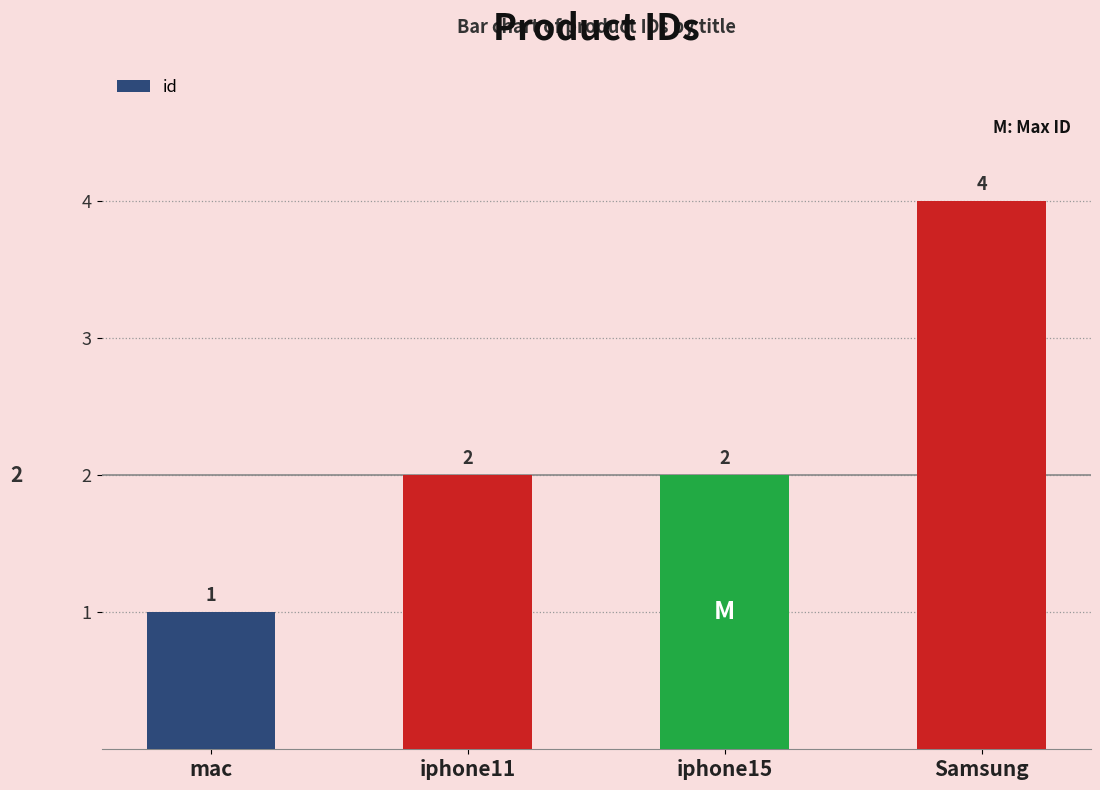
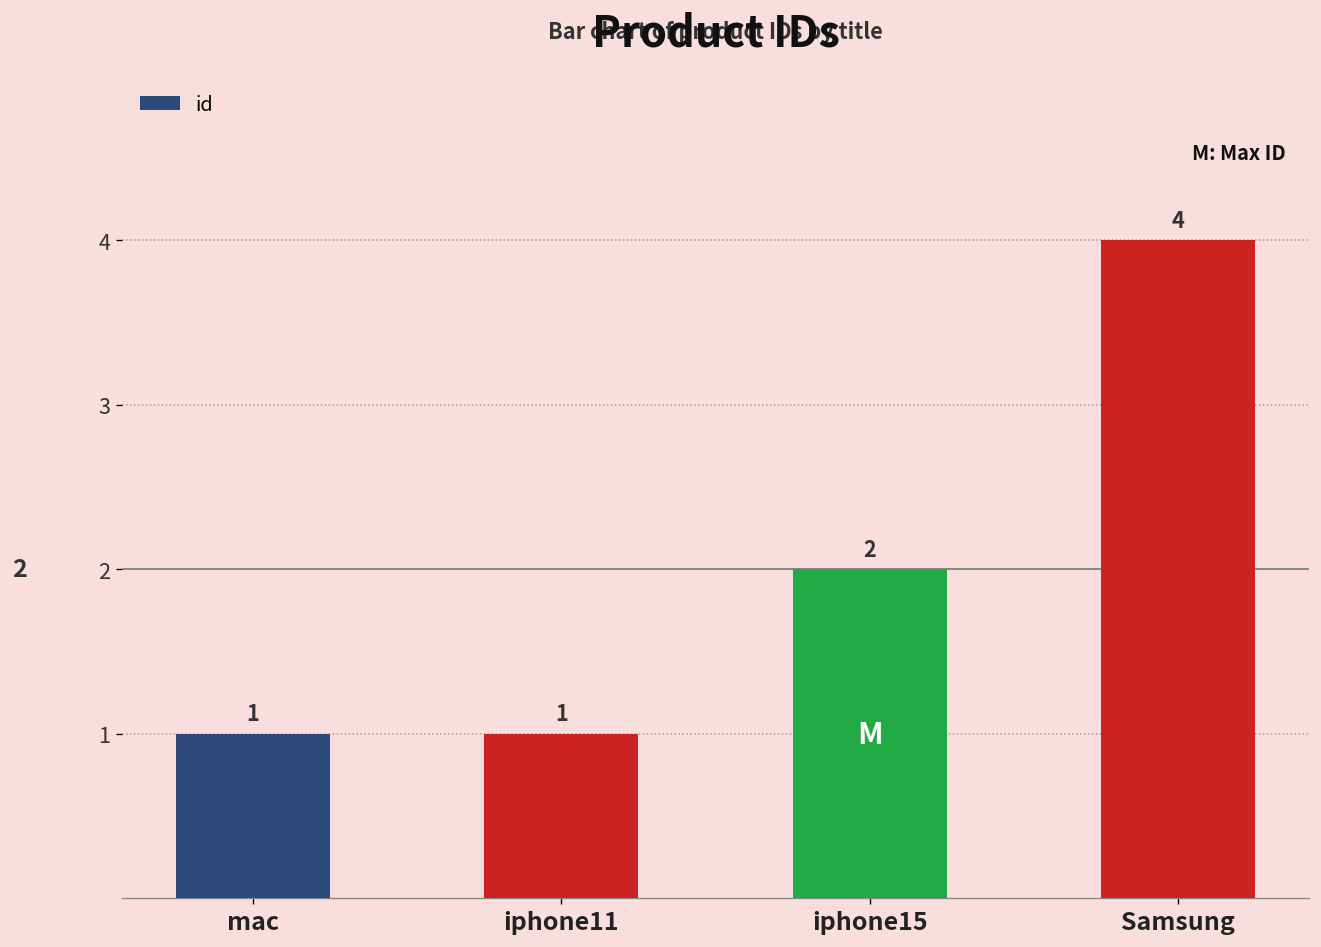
iphone11: 2 -> 1
